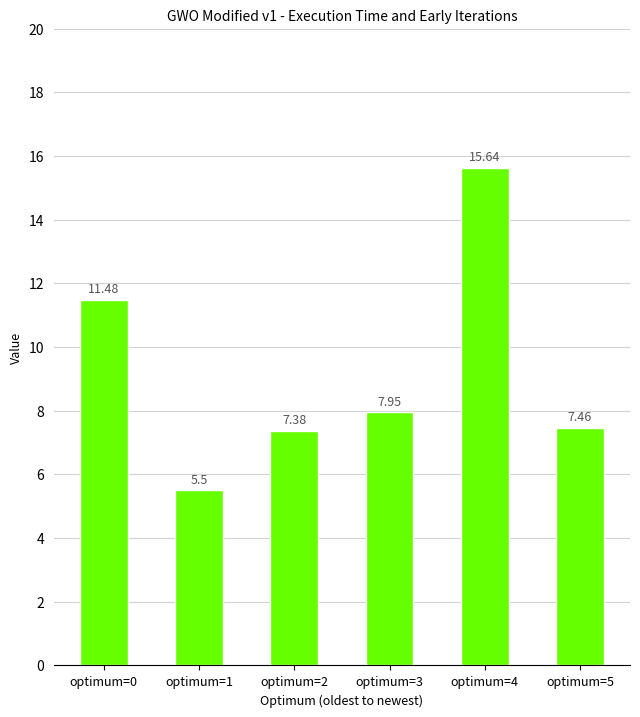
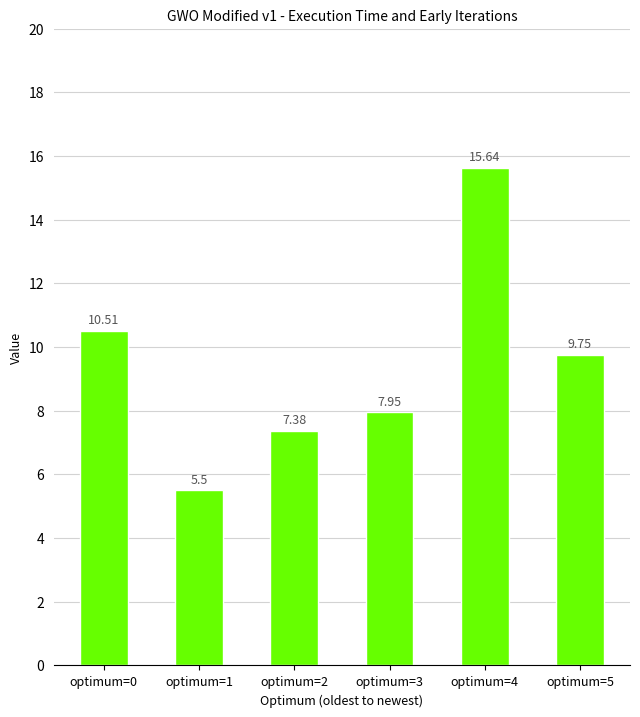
optimum=0: 11.48 -> 10.51
optimum=5: 7.46 -> 9.75
